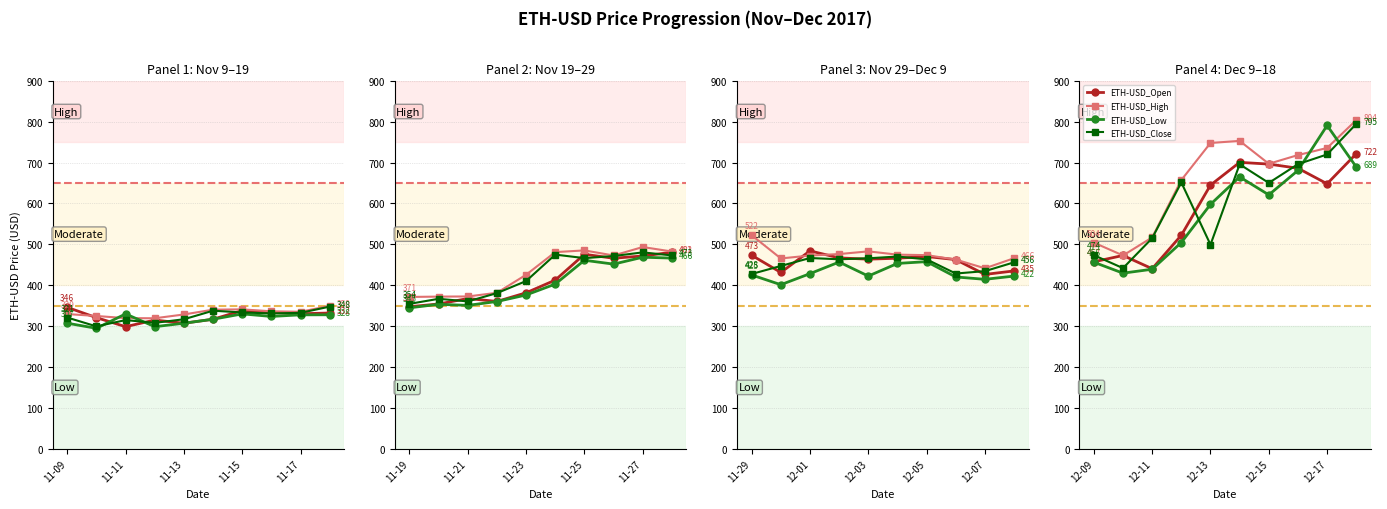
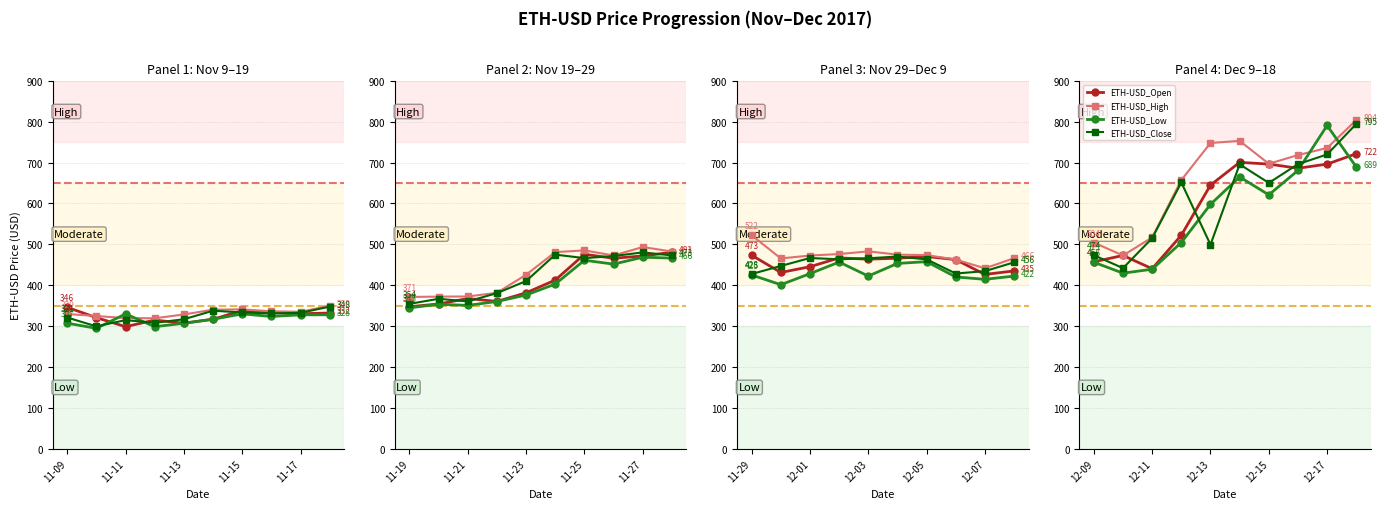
Panel 3: Nov 29–Dec 9, ETH-USD_Open, 12-01: 480 -> 450
Panel 4: Dec 9–18, ETH-USD_Open, 12-17: 650 -> 700
